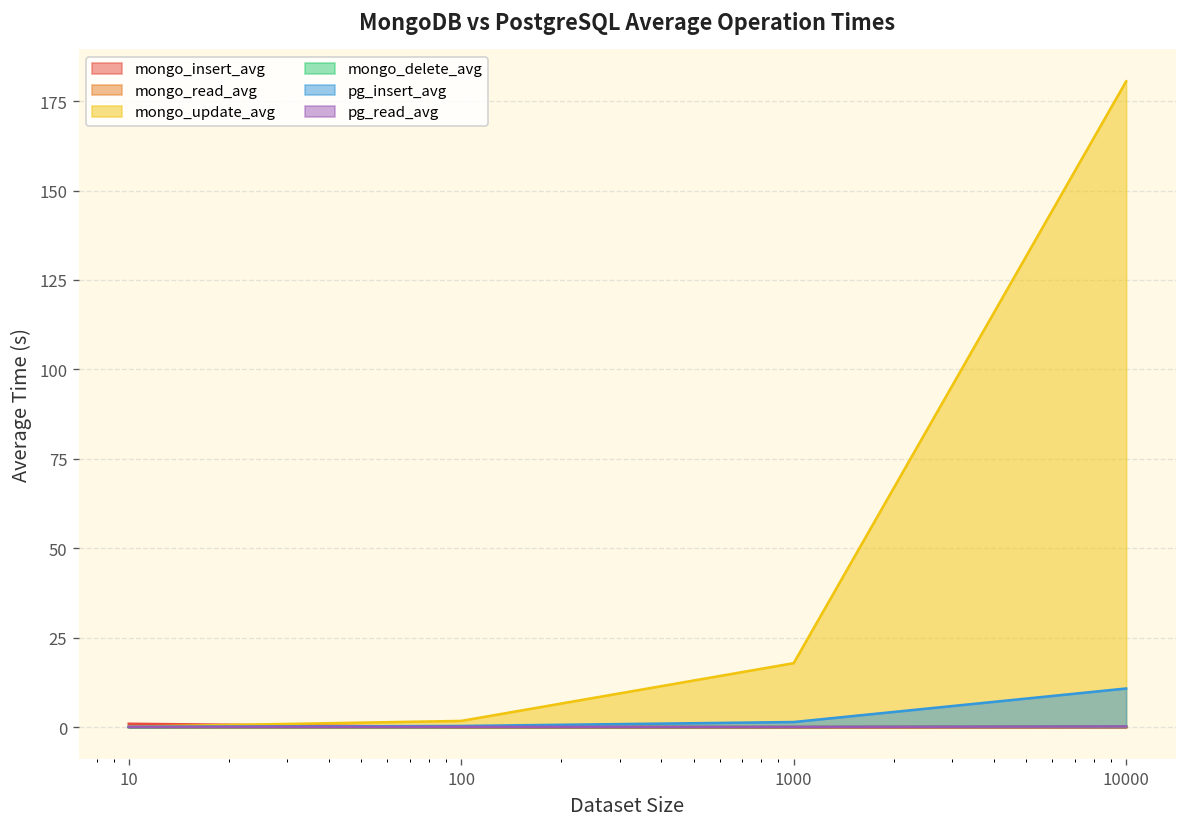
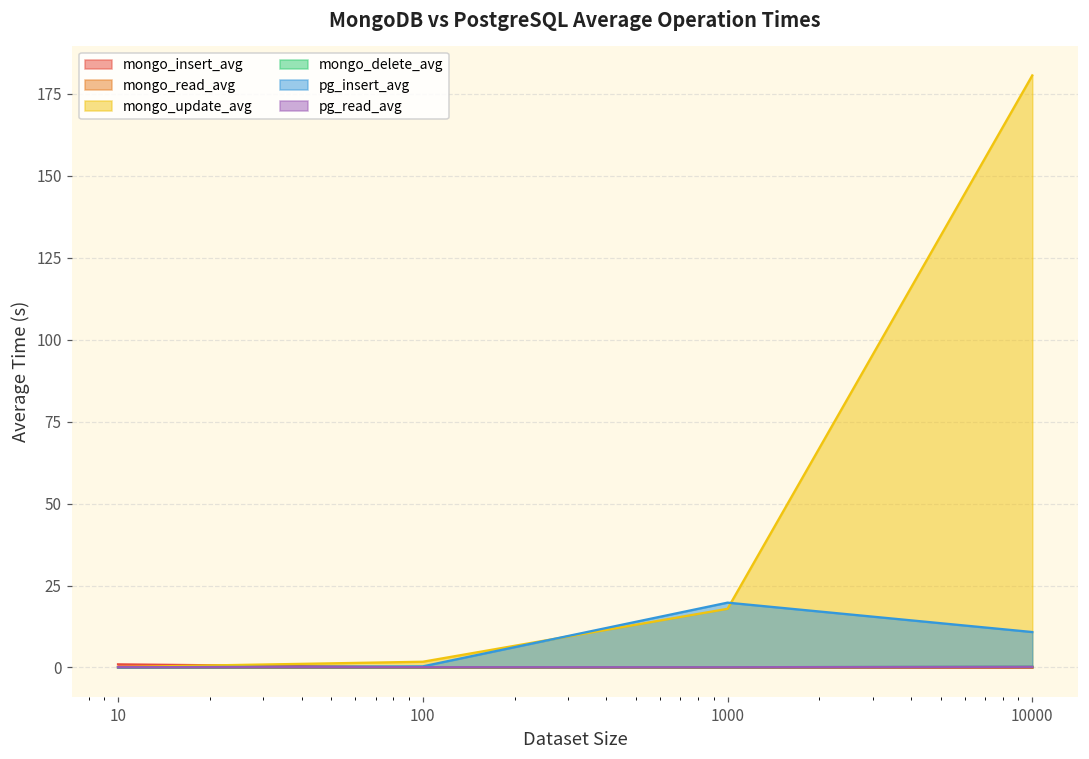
pg_insert_avg, 1000: 1 -> 20
